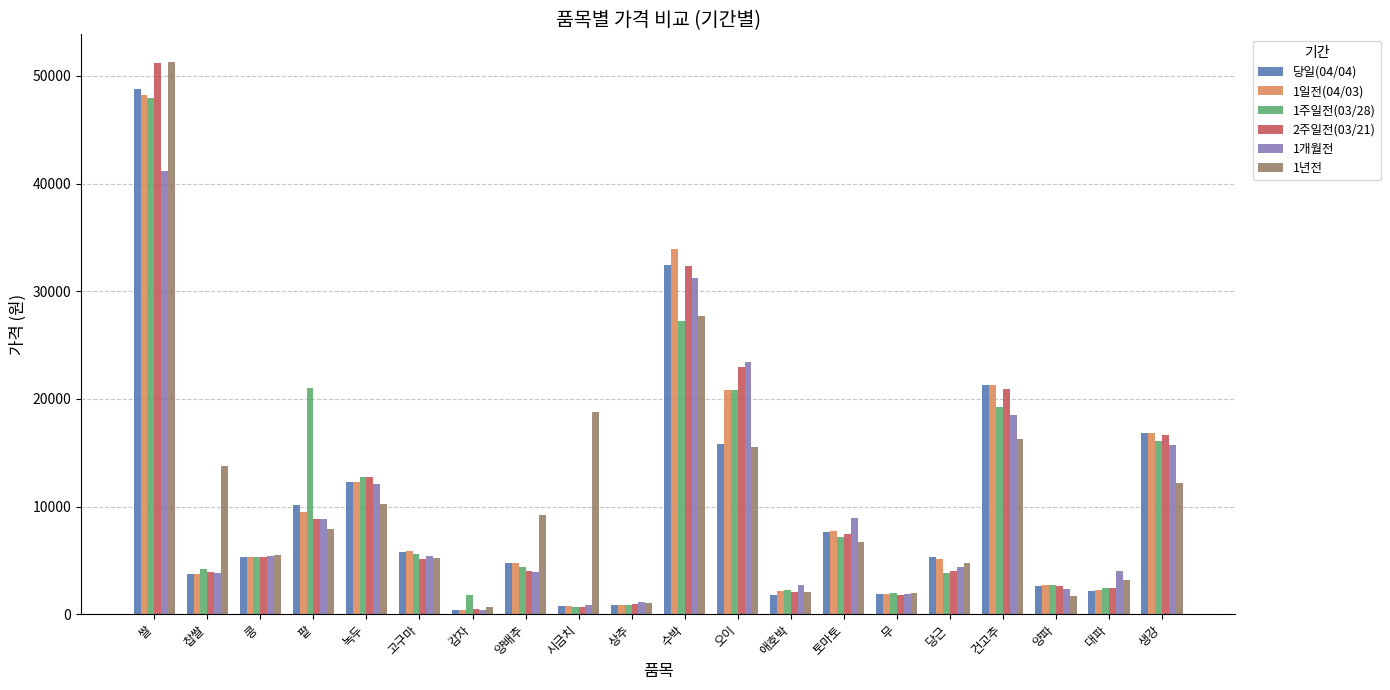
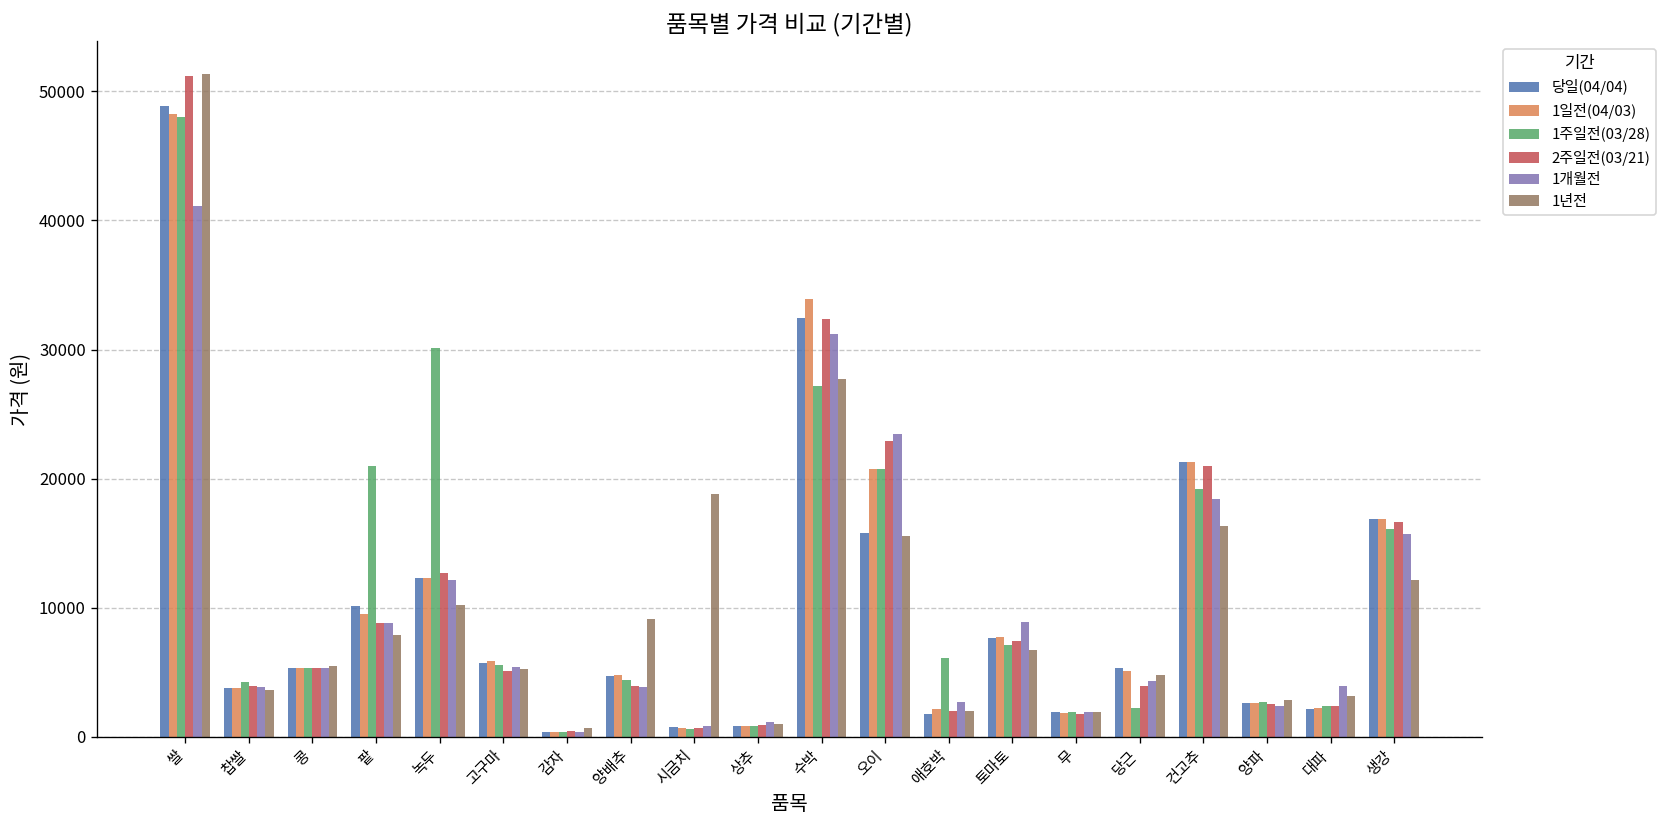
1년전, 찹쌀: 13800 -> 3600
1주일전(03/28), 녹두: 12700 -> 30100
1주일전(03/28), 감자: 1700 -> 400
1주일전(03/28), 애호박: 2200 -> 6100
1주일전(03/28), 당근: 3800 -> 2200
1년전, 양파: 1700 -> 2900
